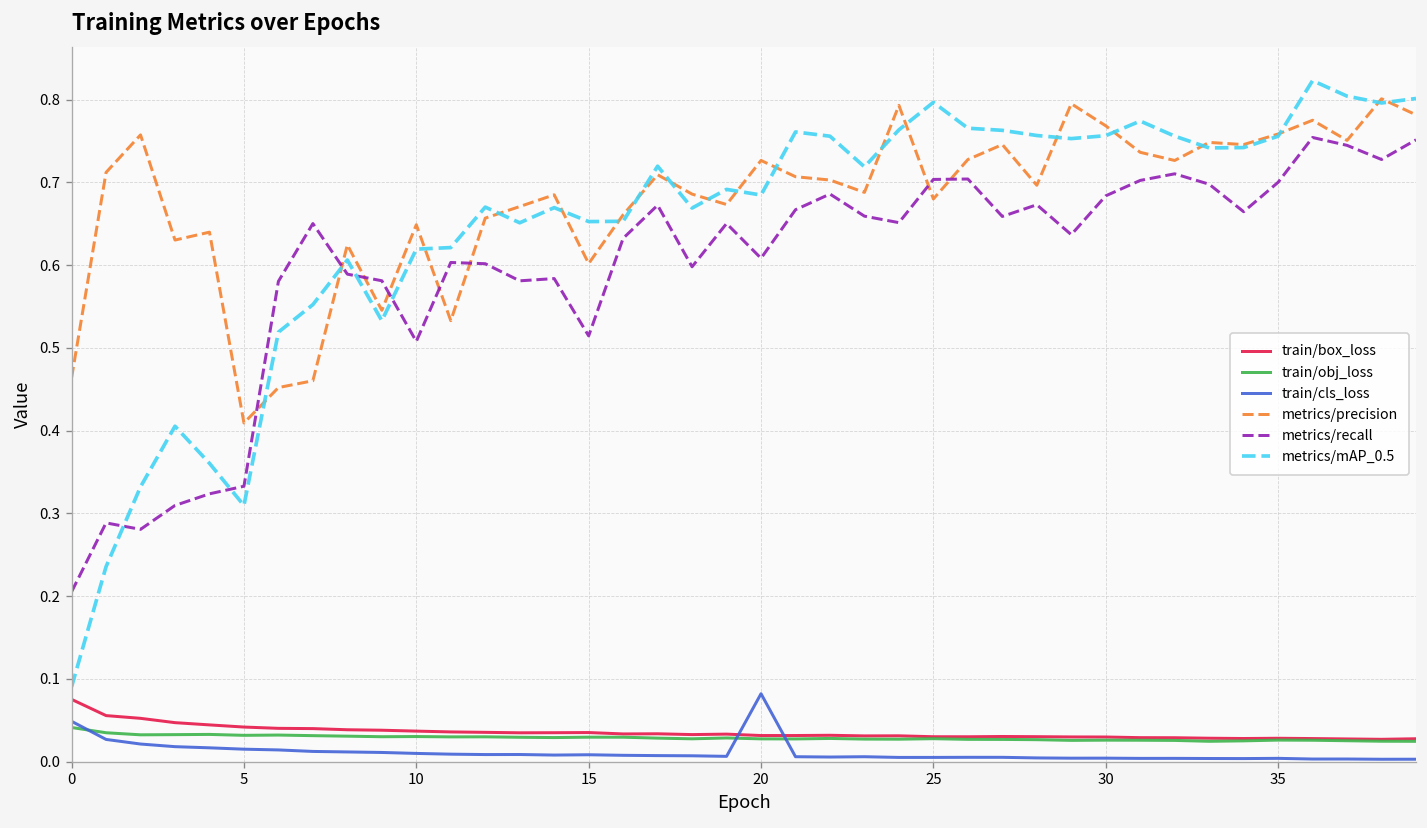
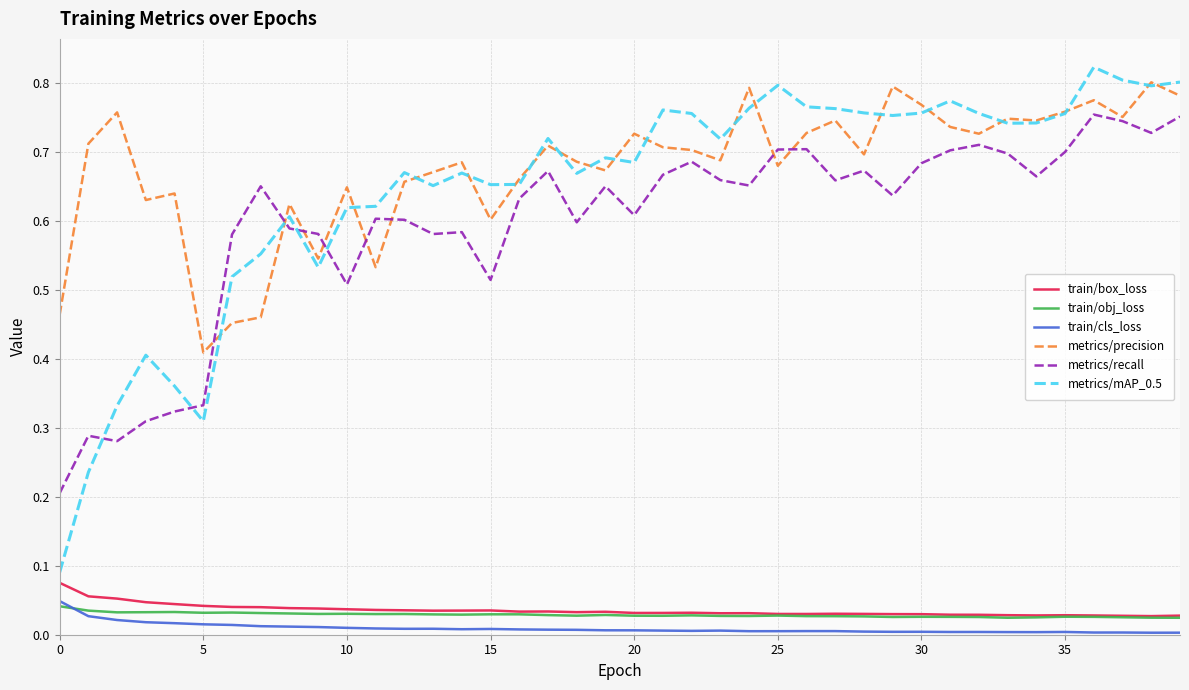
train/cls_loss, 20: 0.08 -> 0.01
